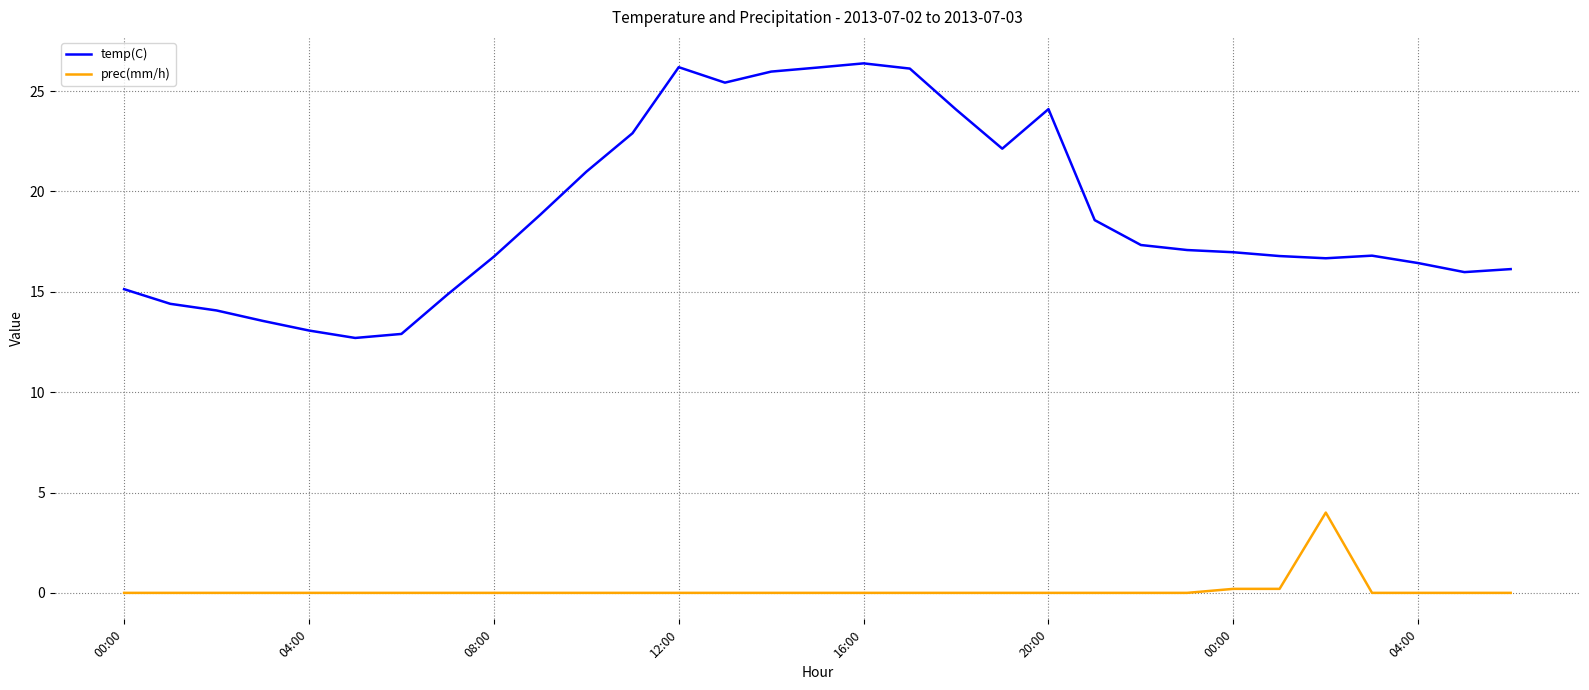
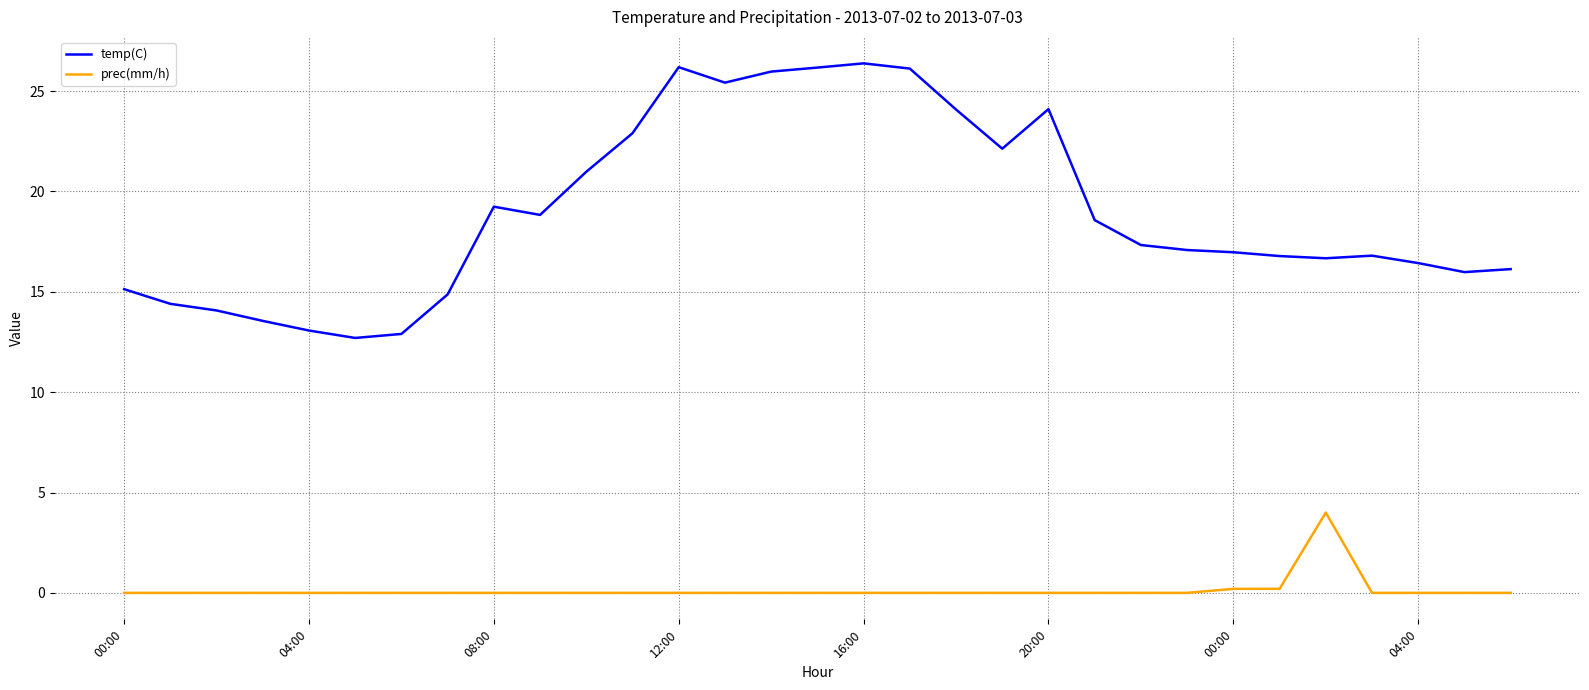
temp(C), 08:00: 16.8 -> 19.2
